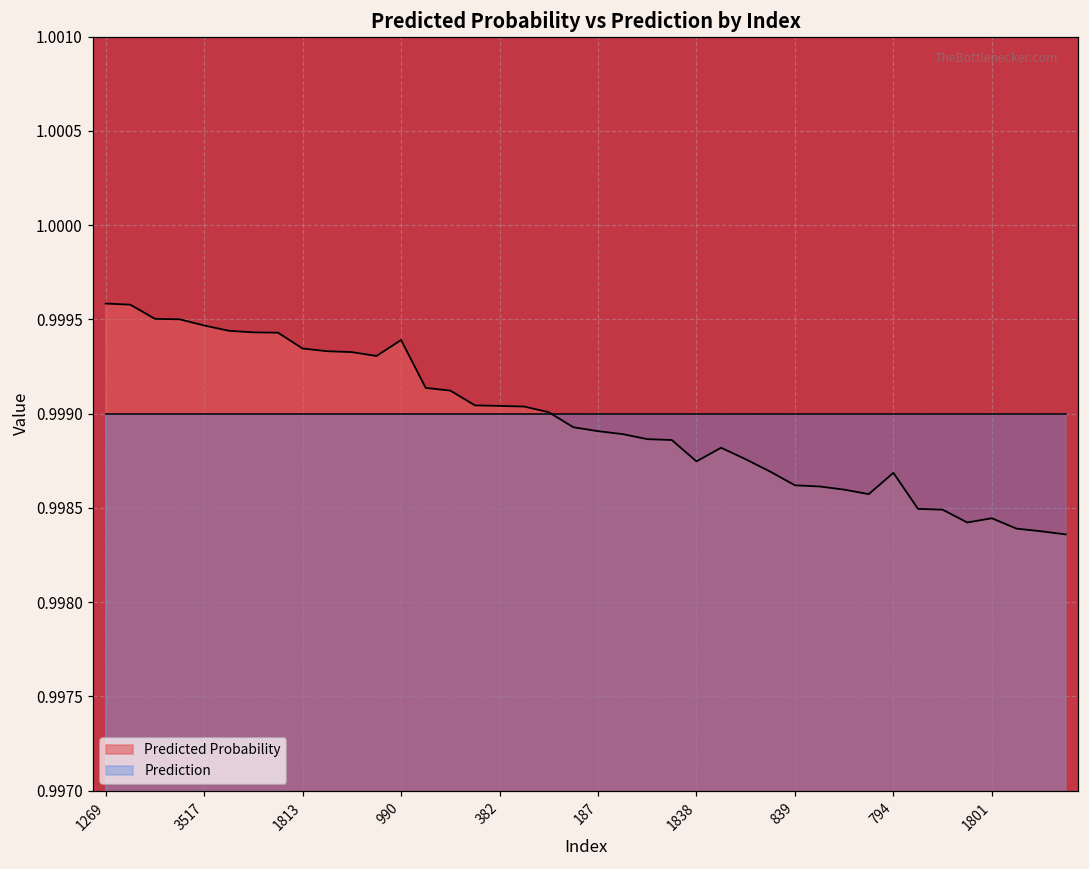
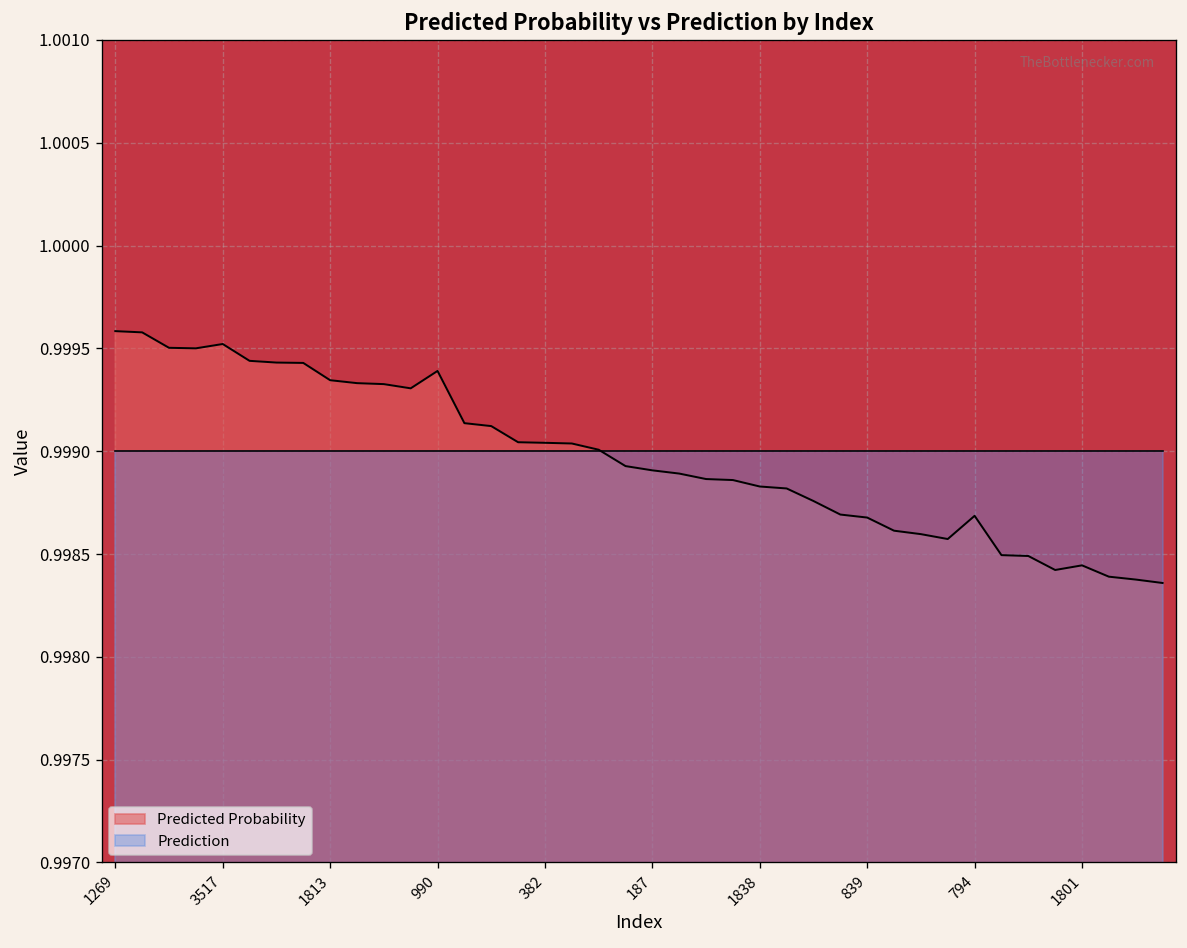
Predicted Probability, 3517: 0.99947 -> 0.99952
Predicted Probability, 1838: 0.99875 -> 0.99883
Predicted Probability, 839: 0.99862 -> 0.99868
